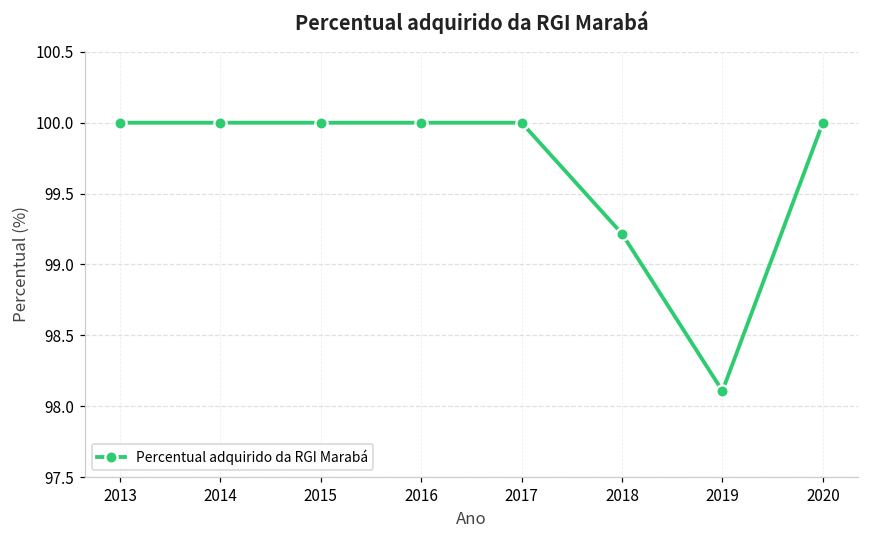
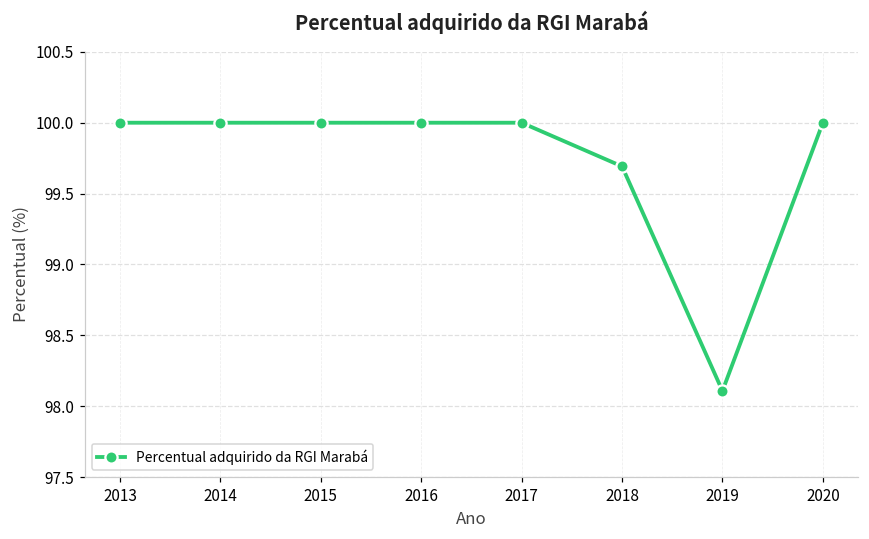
2018: 99.22 -> 99.69
